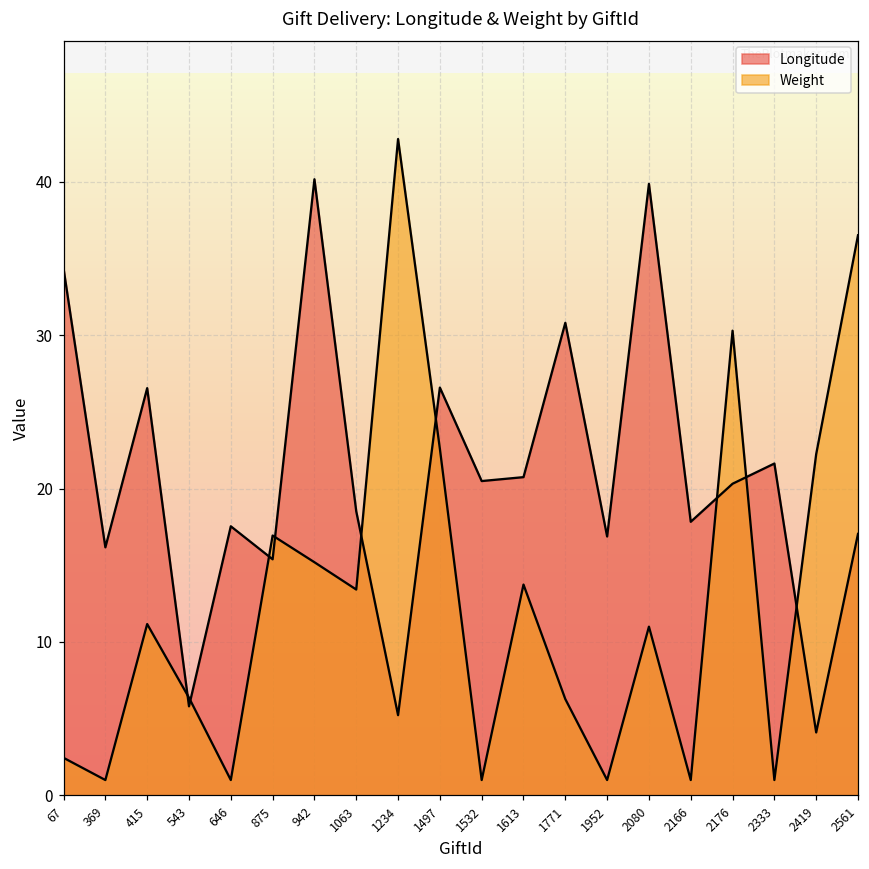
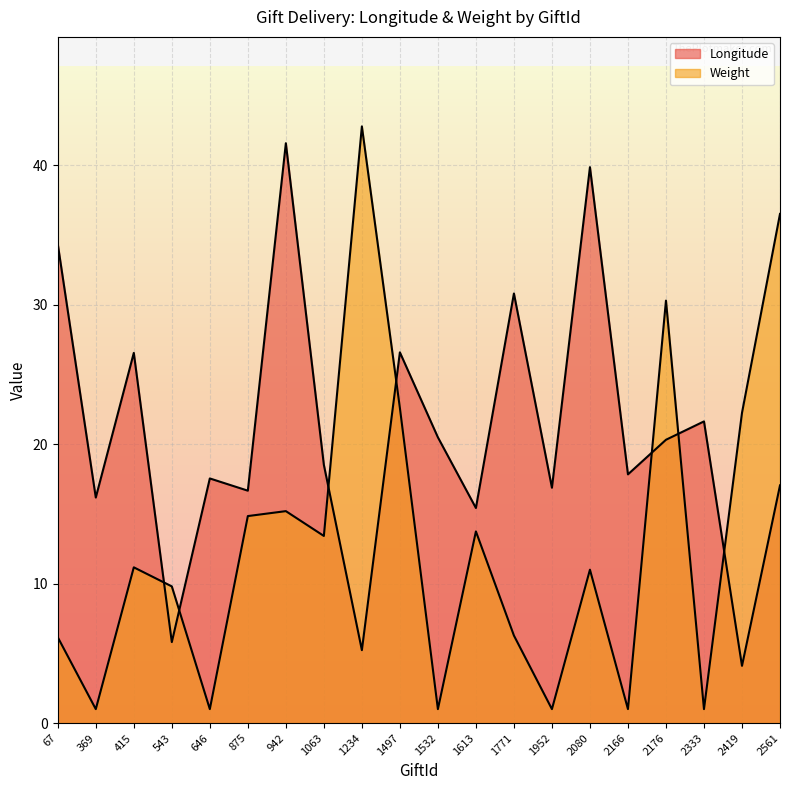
Weight, 67: 2.4 -> 6.2
Weight, 543: 6.4 -> 9.8
Longitude, 875: 15.4 -> 16.7
Weight, 875: 16.9 -> 14.8
Longitude, 942: 40.2 -> 41.6
Longitude, 1613: 20.7 -> 15.4
